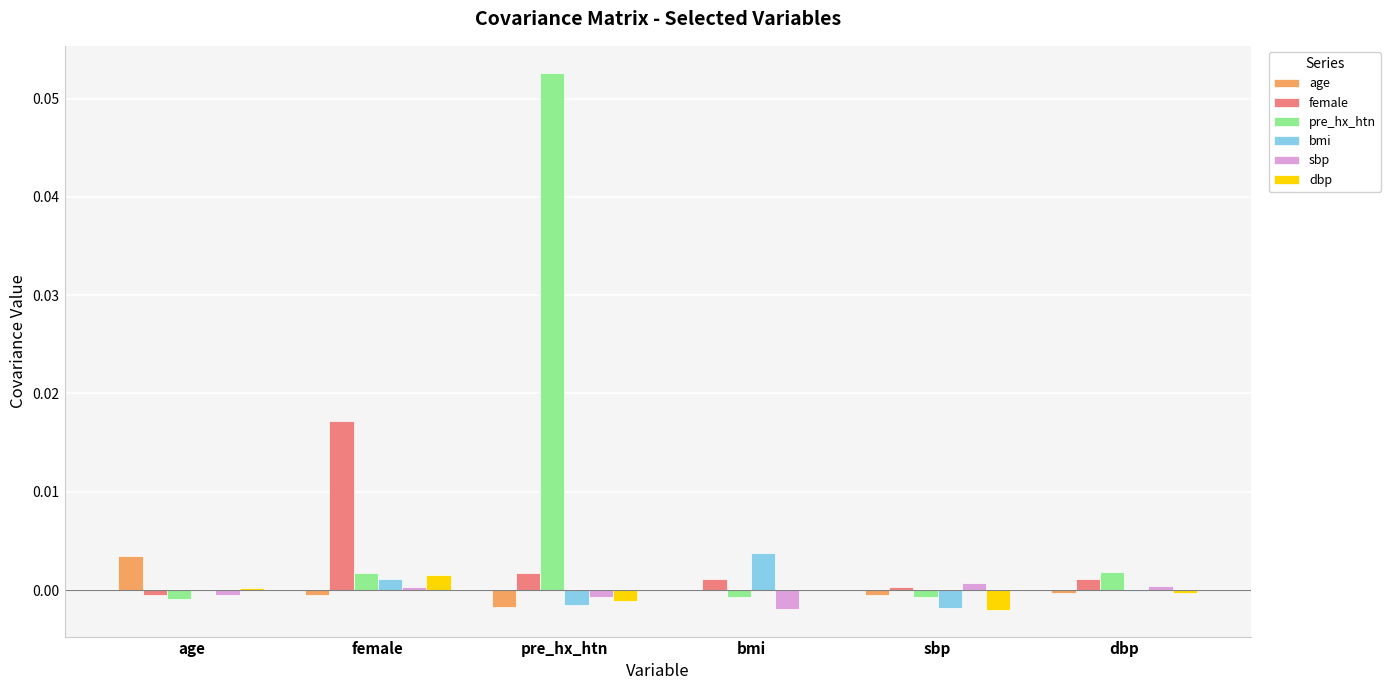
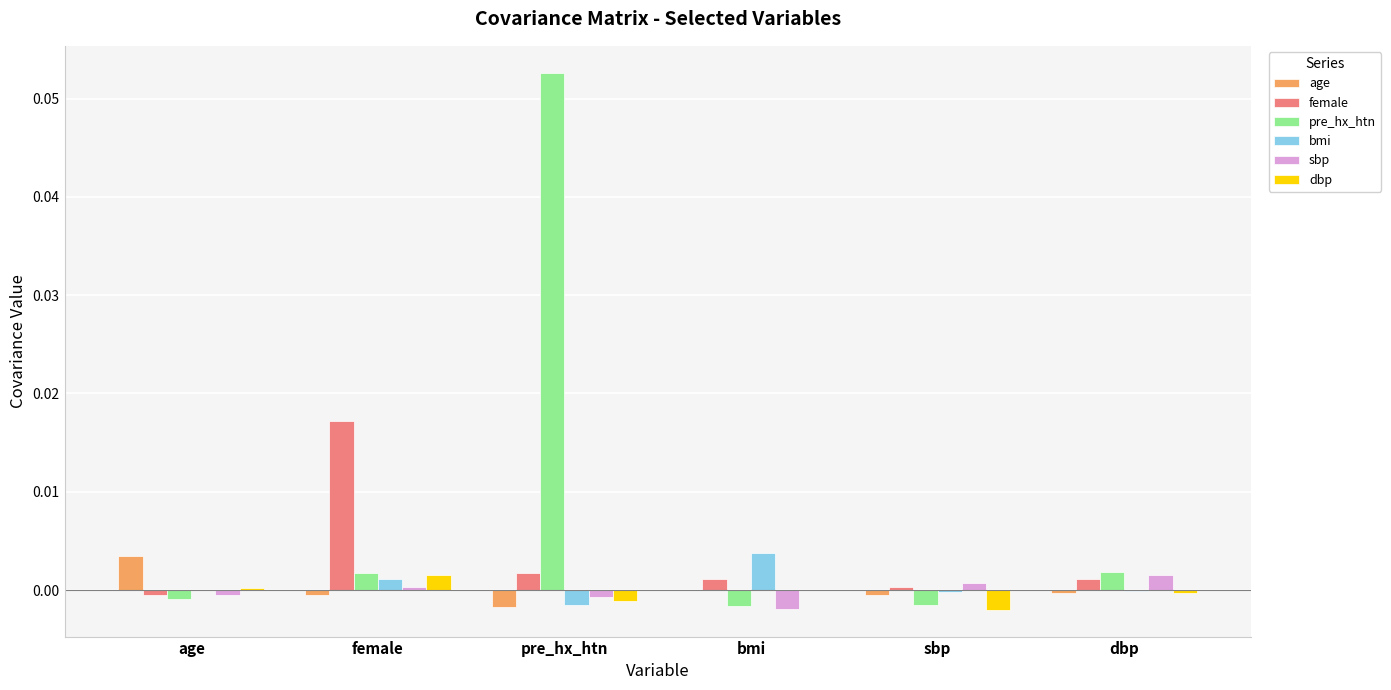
pre_hx_htn, bmi: -0.001 -> -0.002
pre_hx_htn, sbp: -0.001 -> -0.002
bmi, sbp: -0.002 -> 0.000
sbp, dbp: 0.000 -> 0.002
